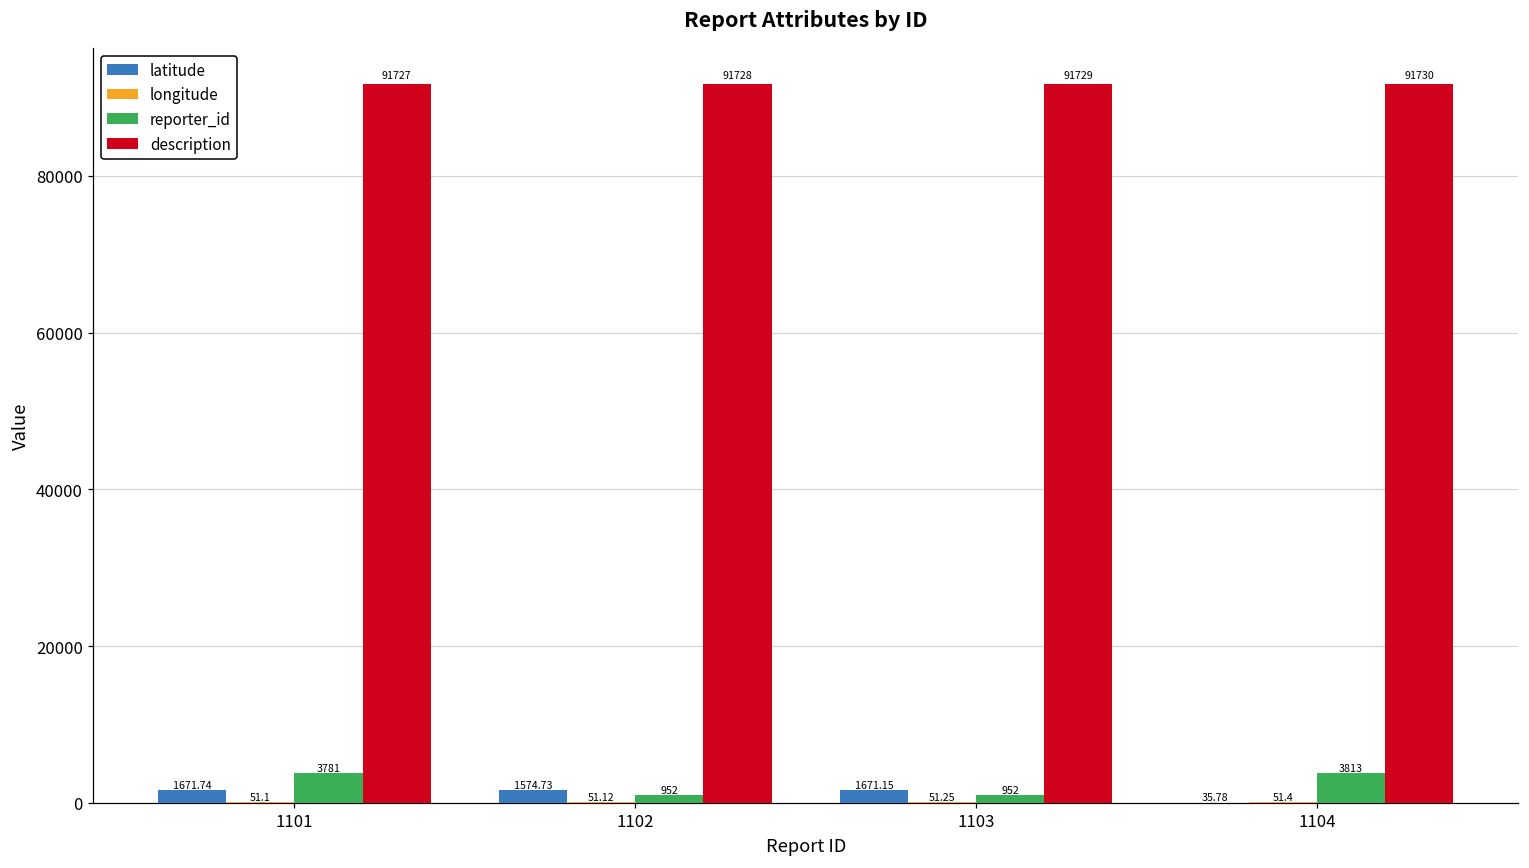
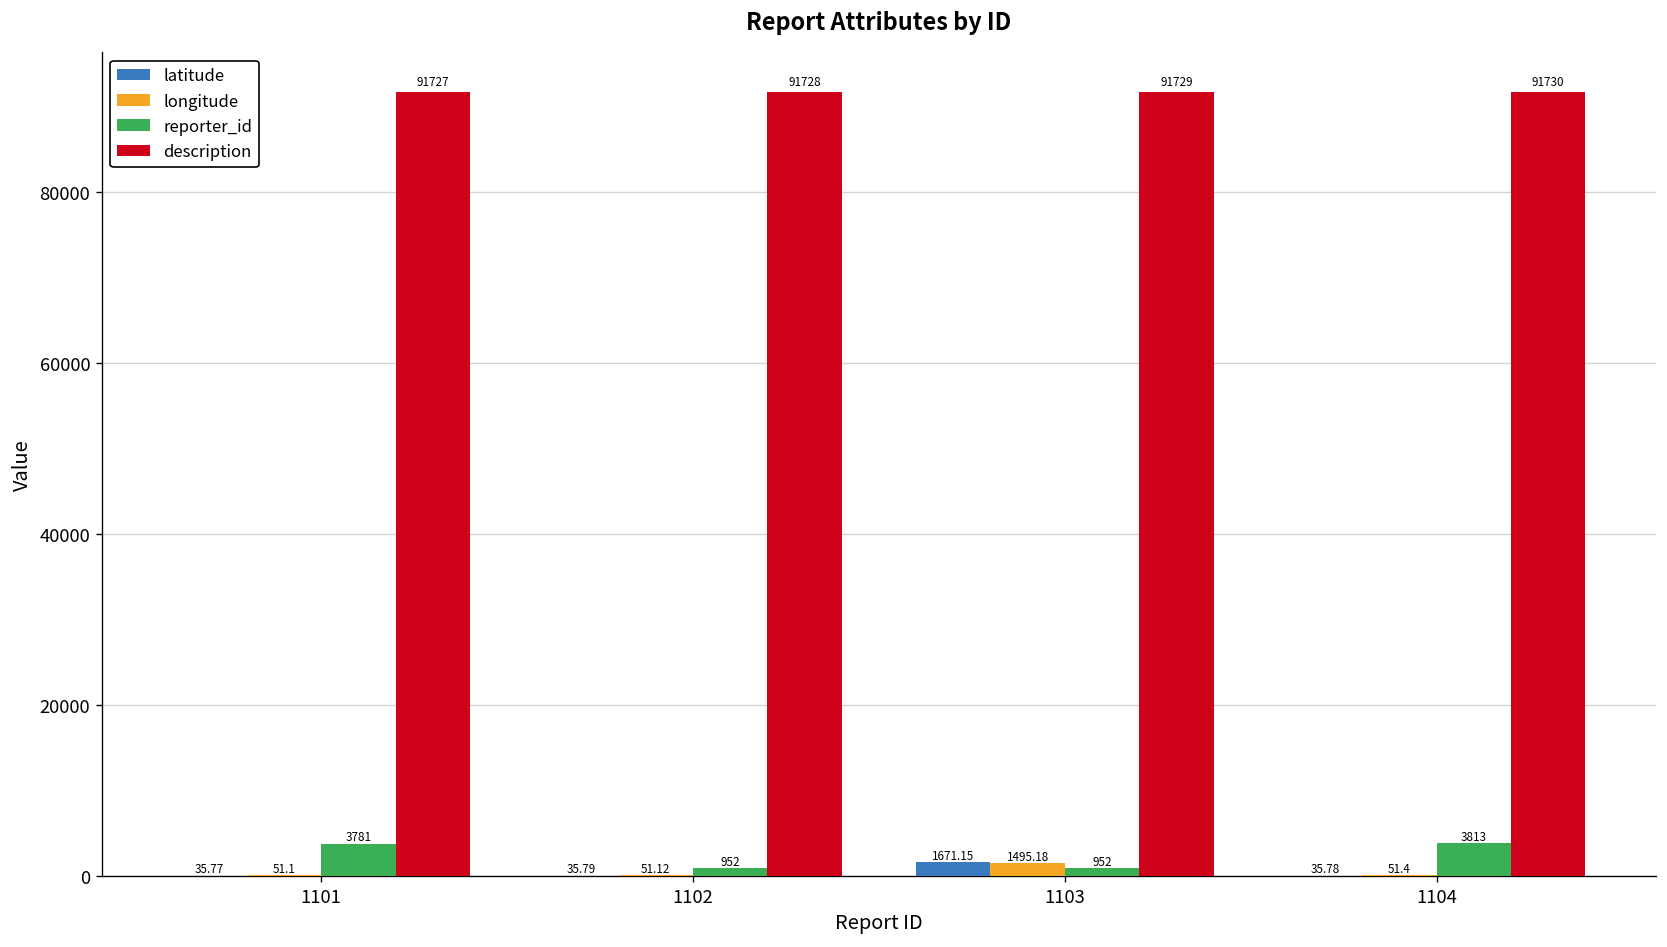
latitude, 1101: 1671.74 -> 35.77
latitude, 1102: 1574.73 -> 35.79
longitude, 1103: 51.25 -> 1495.18
